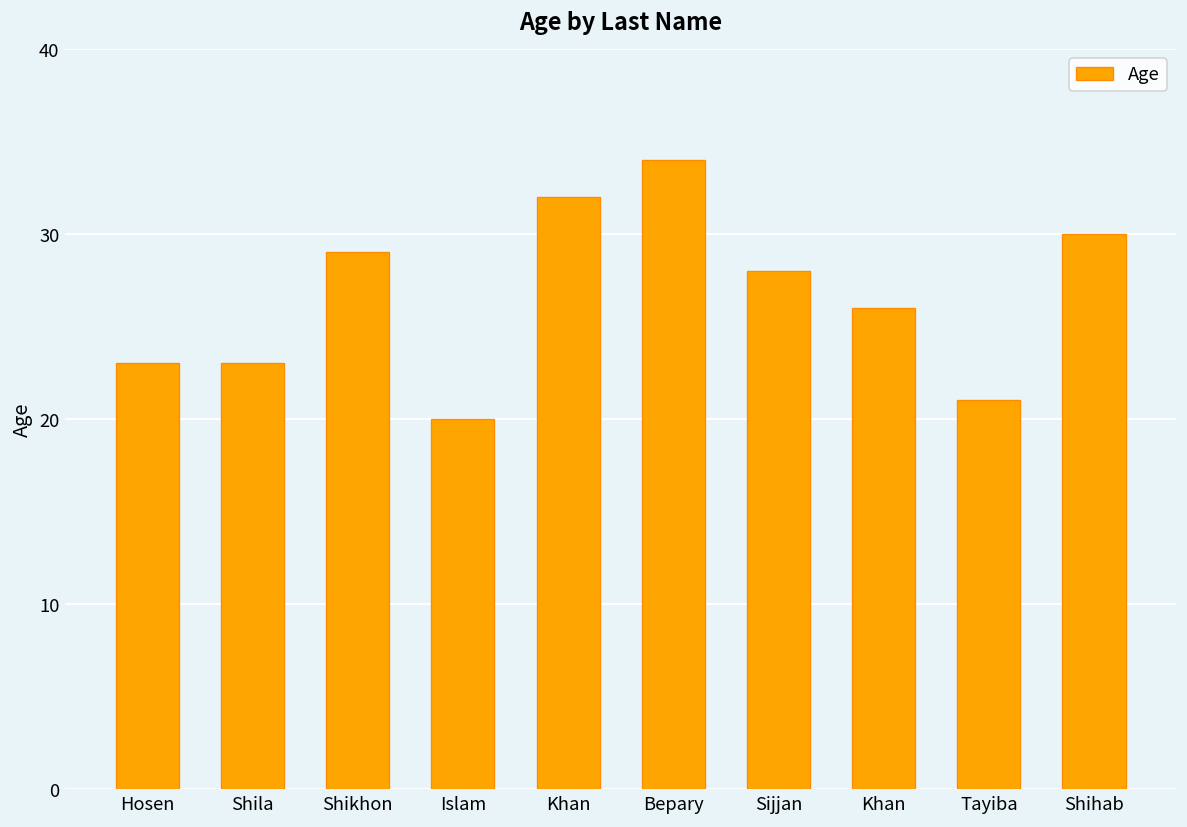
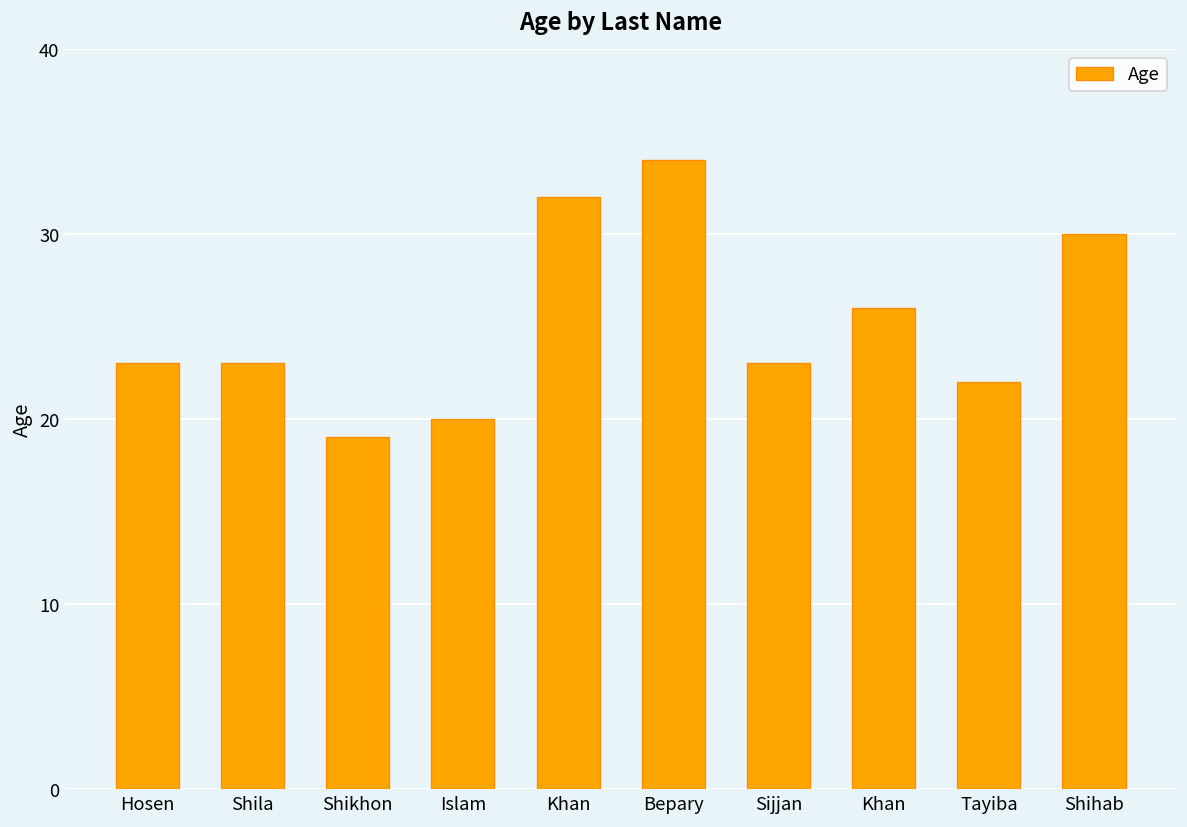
Shikhon: 29 -> 19
Sijjan: 28 -> 23
Tayiba: 21 -> 22
